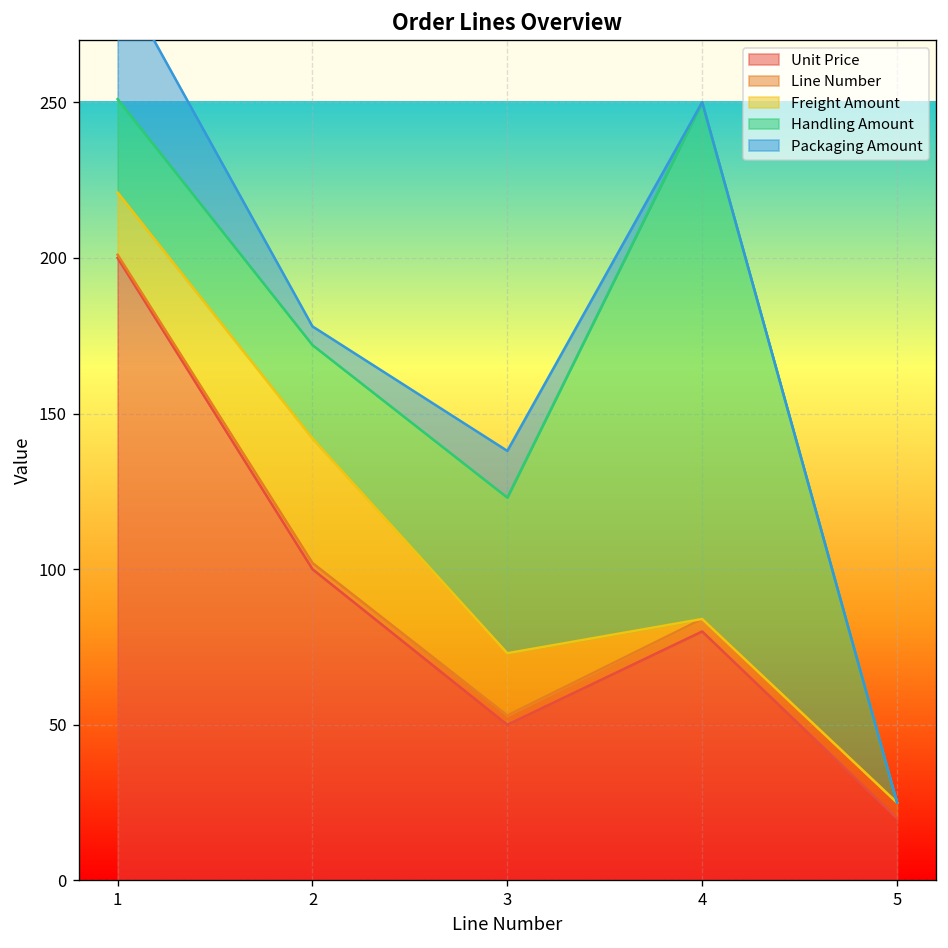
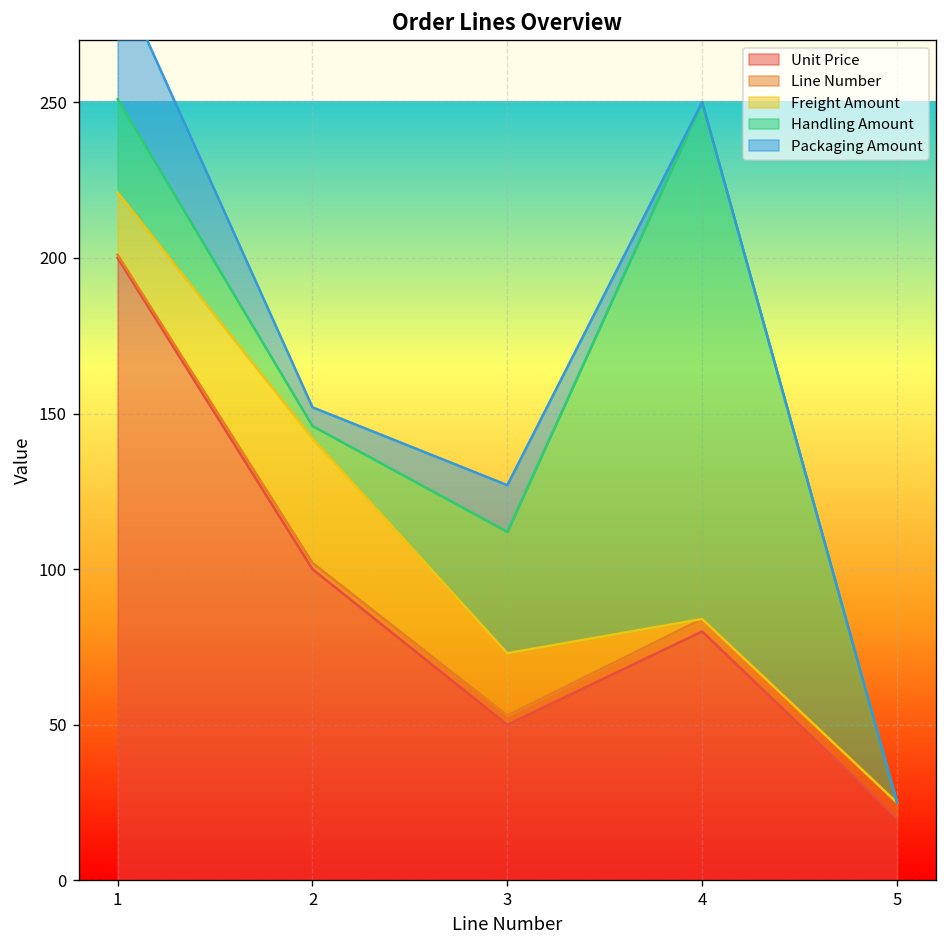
Handling Amount, 2: 30 -> 4
Handling Amount, 3: 50 -> 39
